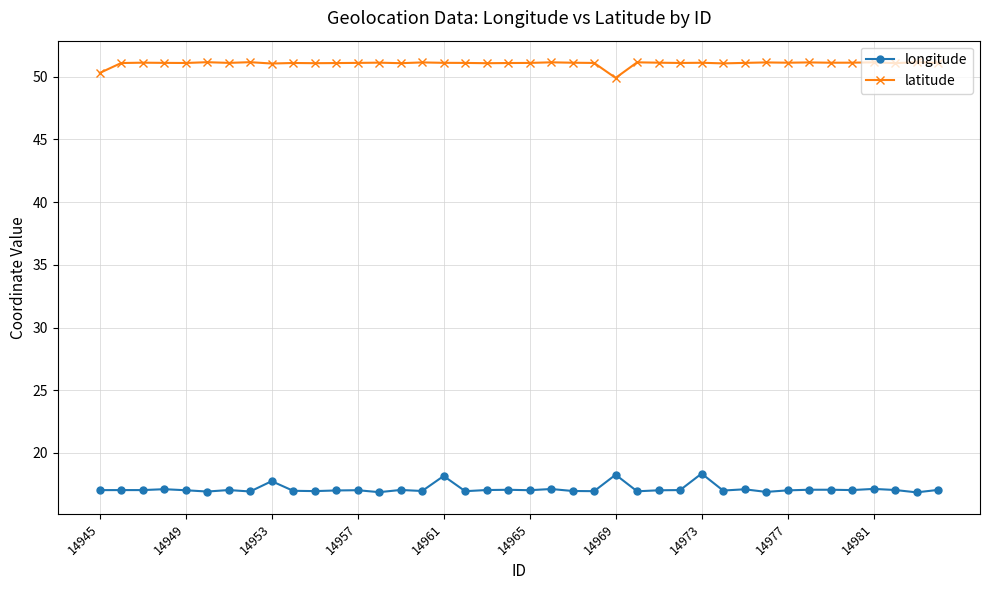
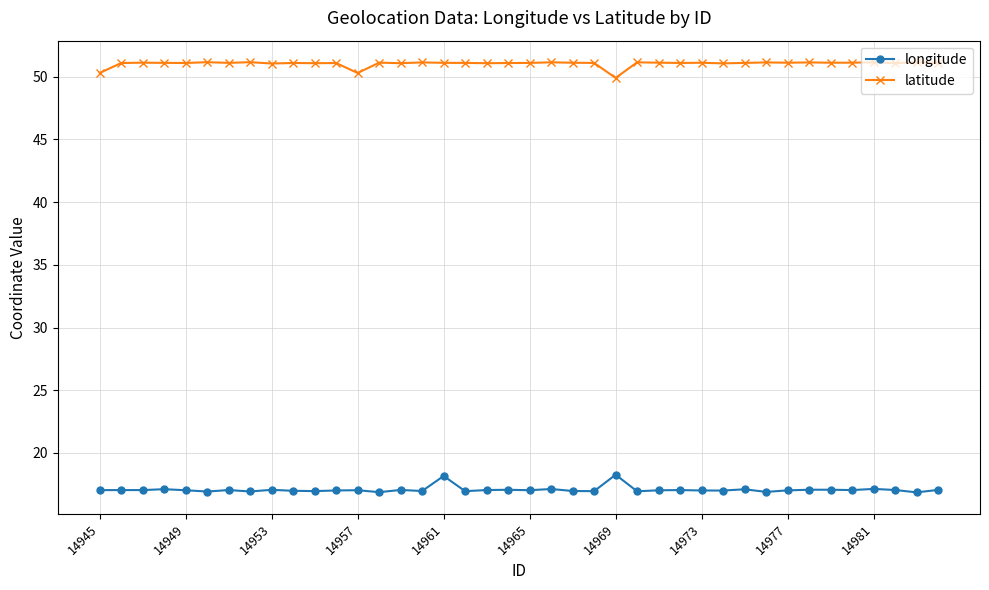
longitude, 14953: 17.7 -> 17.1
latitude, 14957: 51.1 -> 50.3
longitude, 14973: 18.4 -> 17.0
